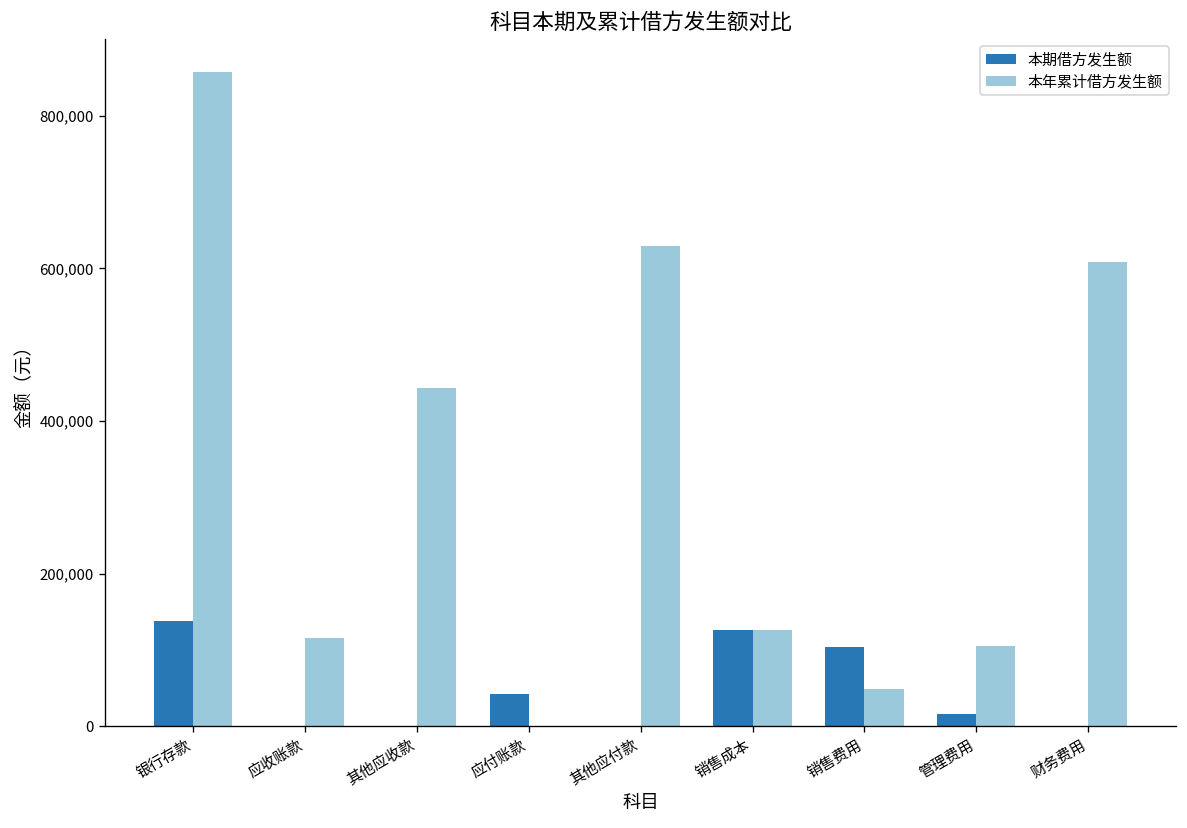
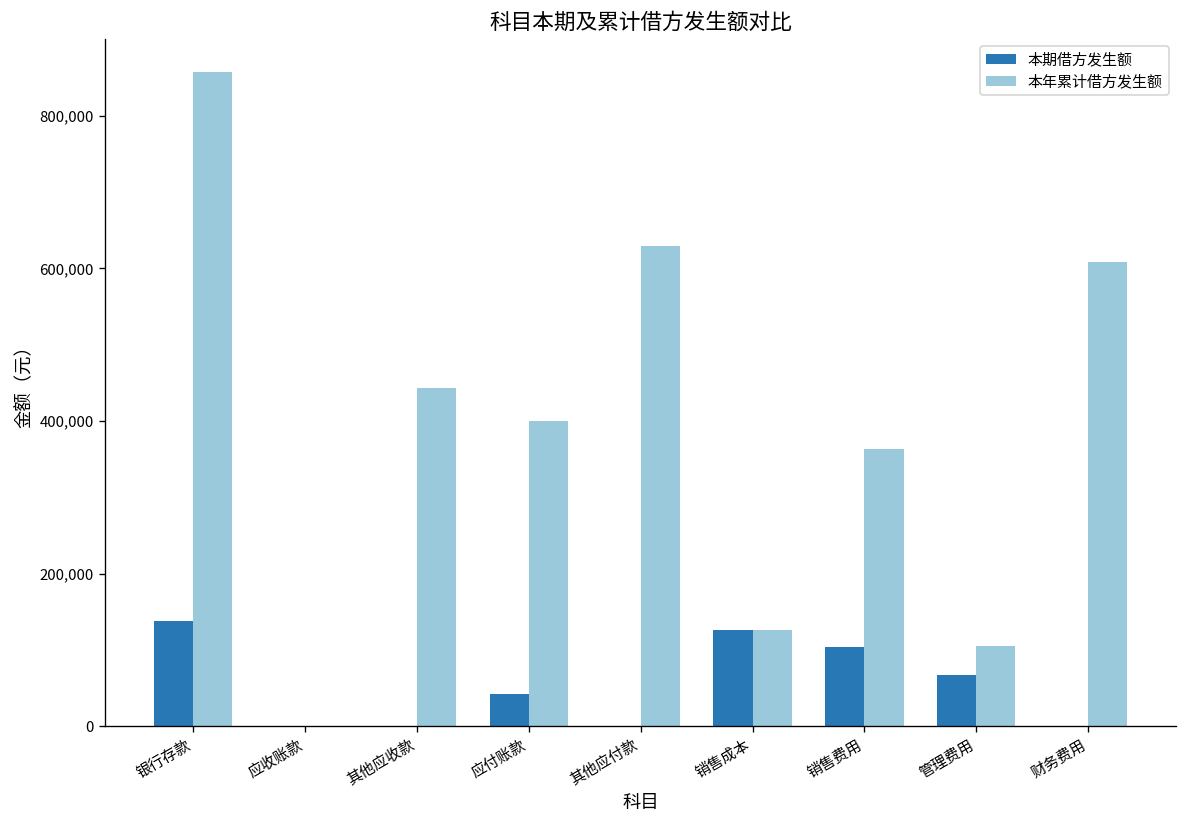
本年累计借方发生额, 应收账款: 120,000 -> 0
本年累计借方发生额, 应付账款: 0 -> 400,000
本年累计借方发生额, 销售费用: 50,000 -> 360,000
本期借方发生额, 管理费用: 20,000 -> 70,000
